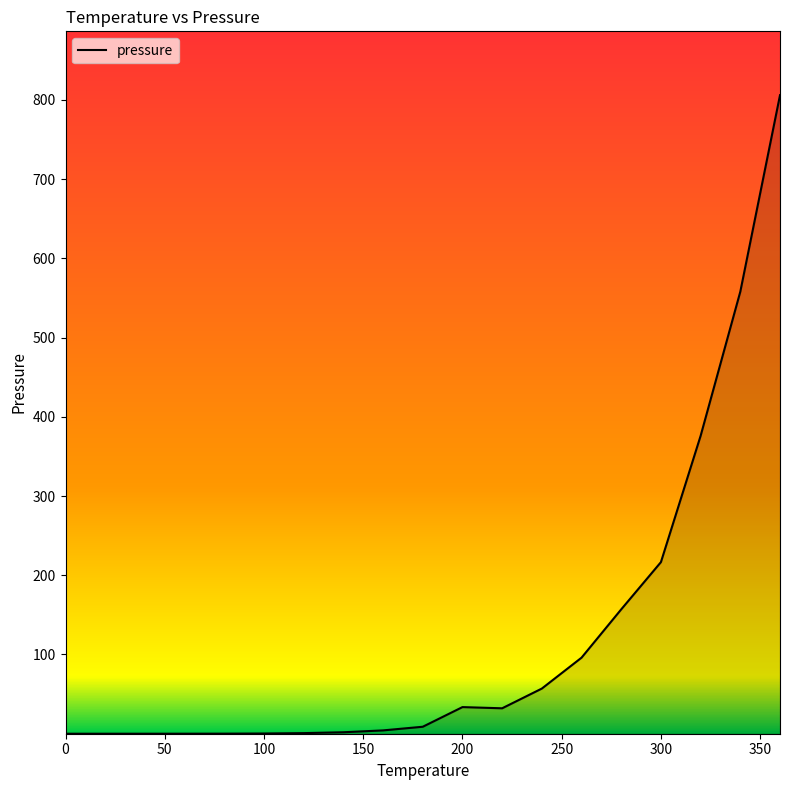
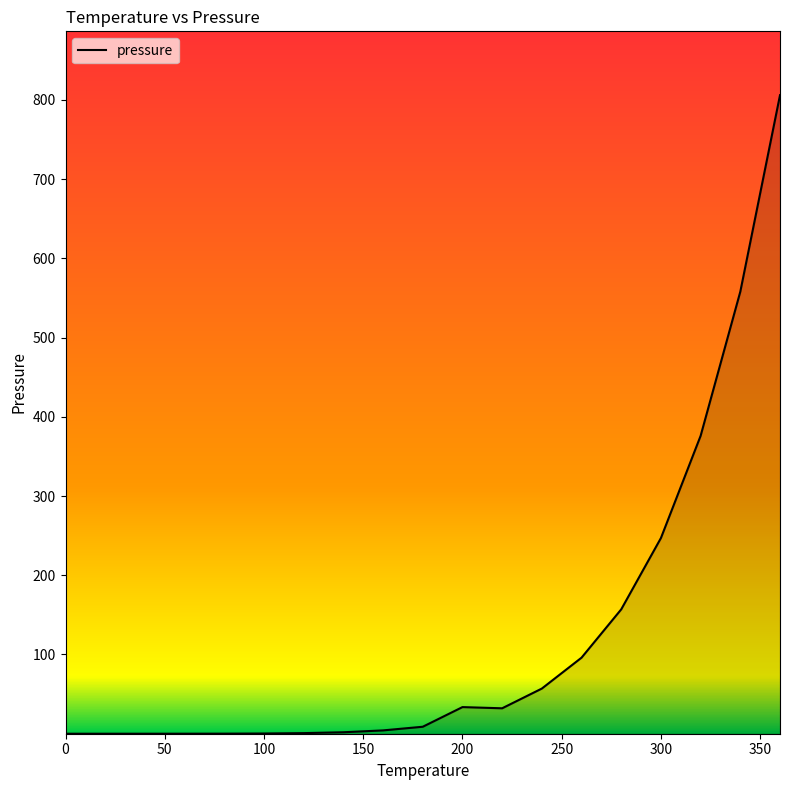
300: 220 -> 250
